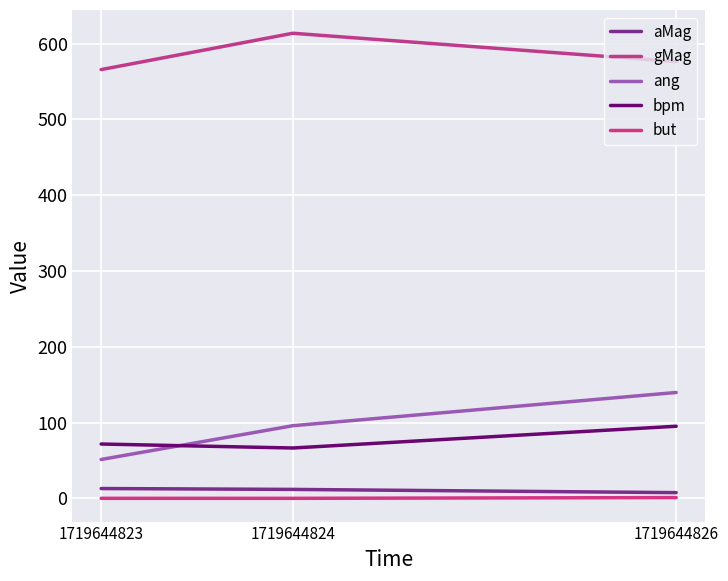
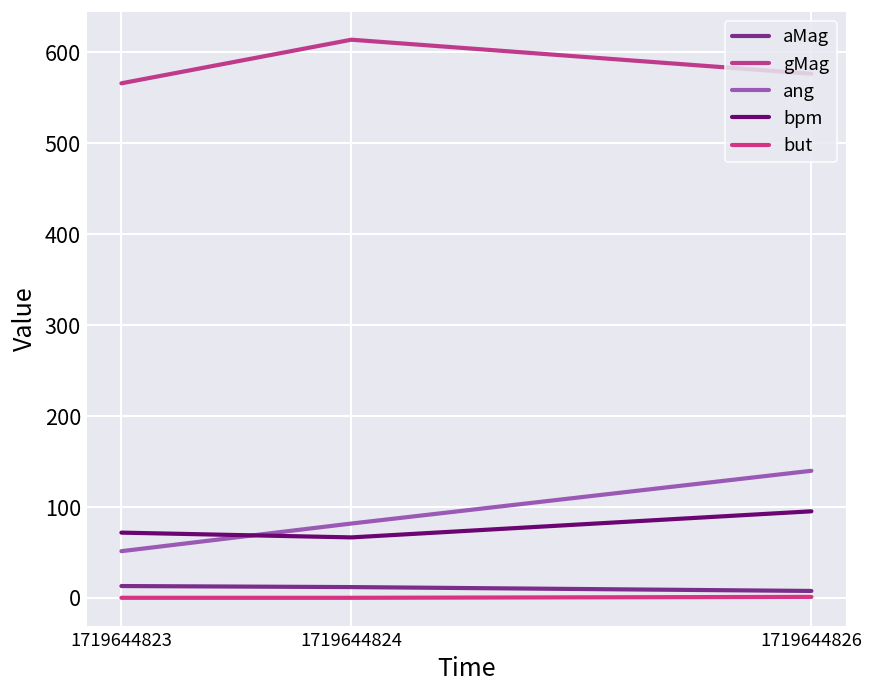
ang, 1719644824: 100 -> 80
